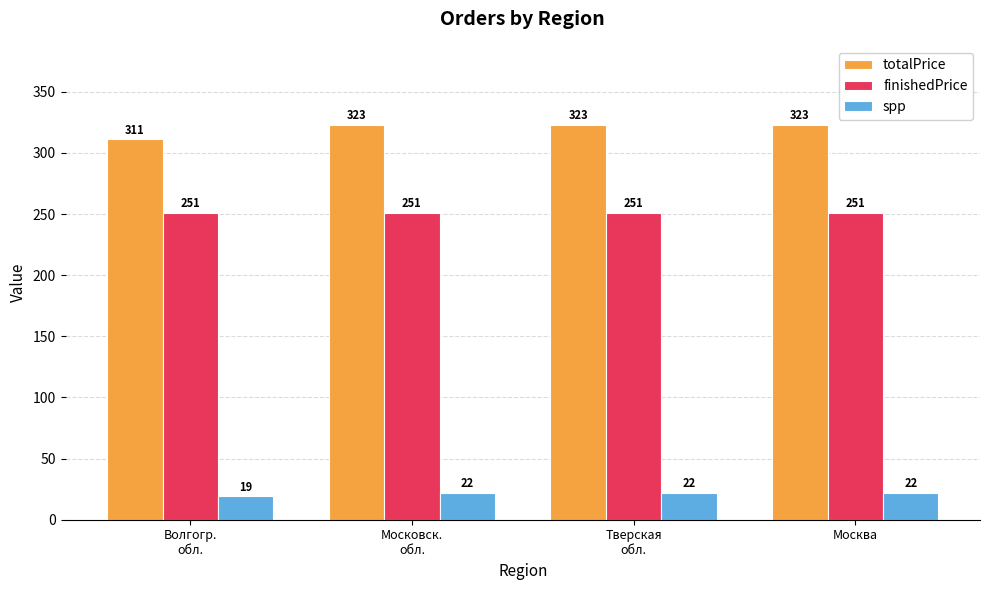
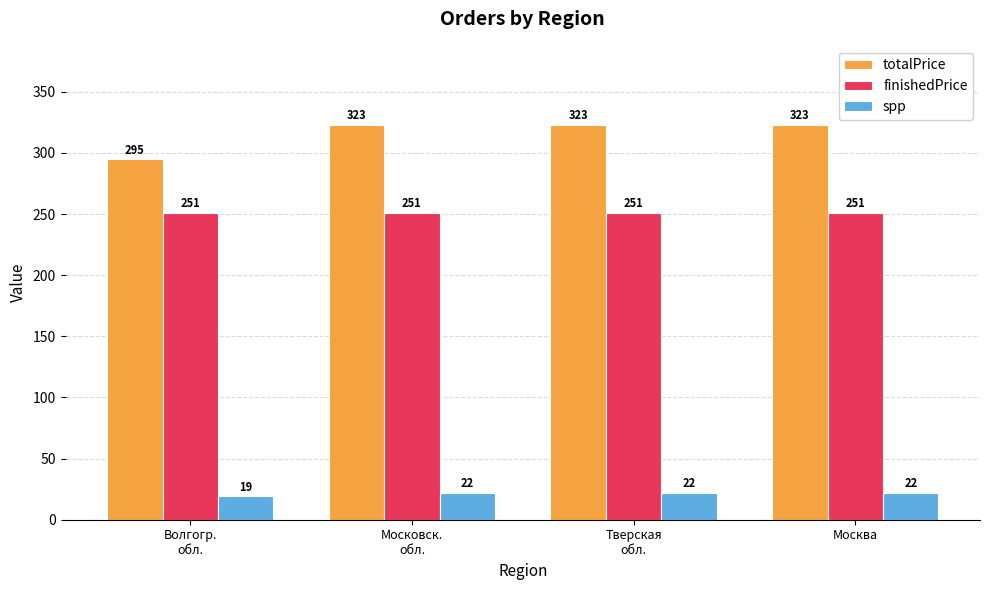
totalPrice, Волгогр. обл.: 311 -> 295
